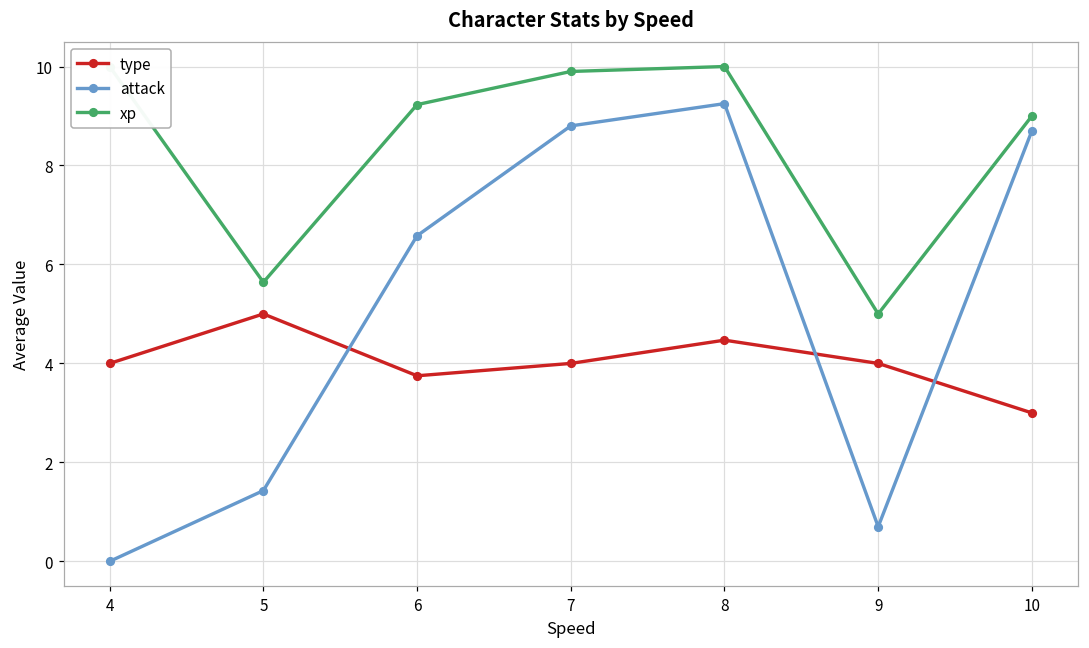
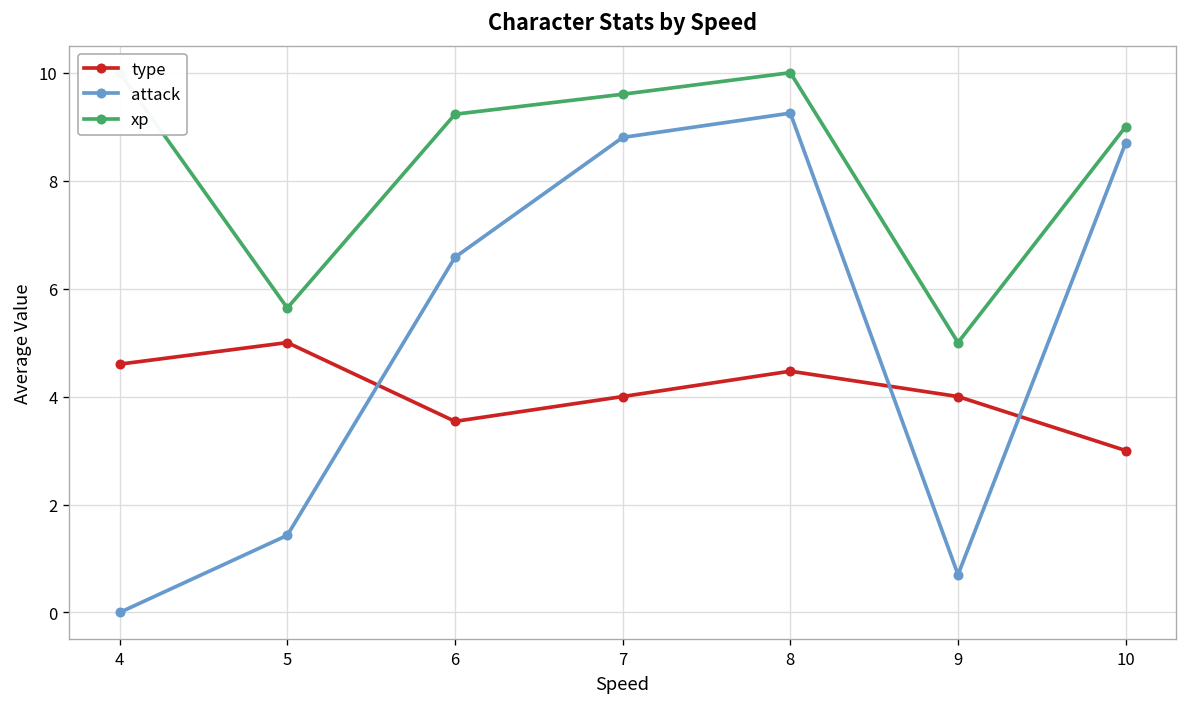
type, 4: 4.0 -> 4.6
type, 6: 3.8 -> 3.5
xp, 7: 9.9 -> 9.6
